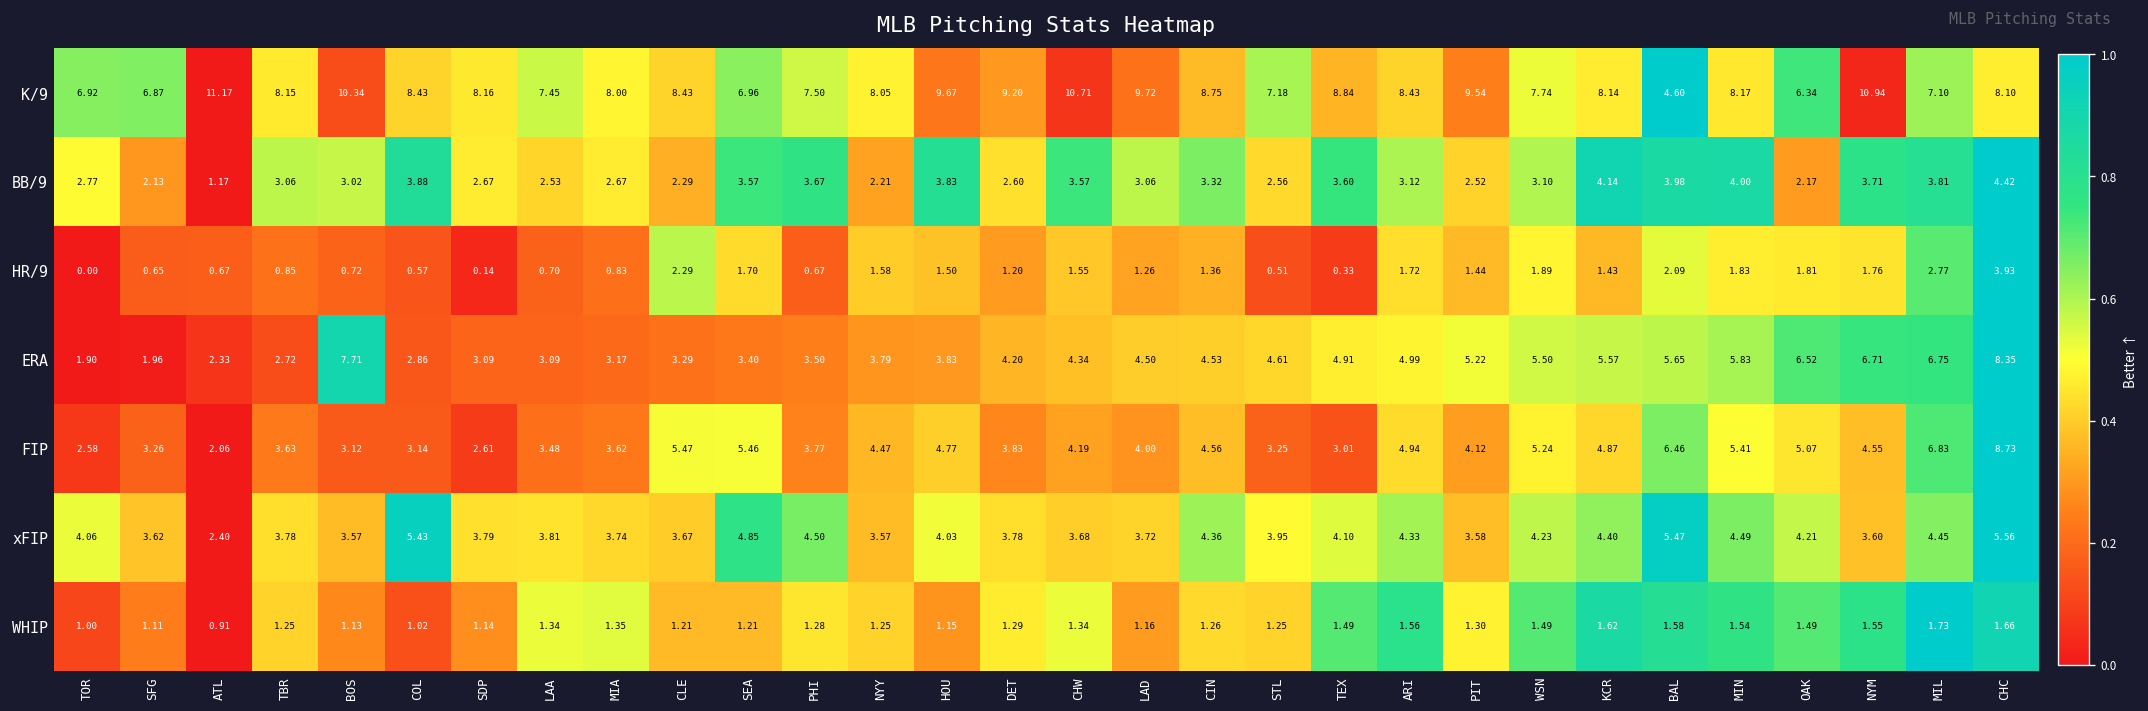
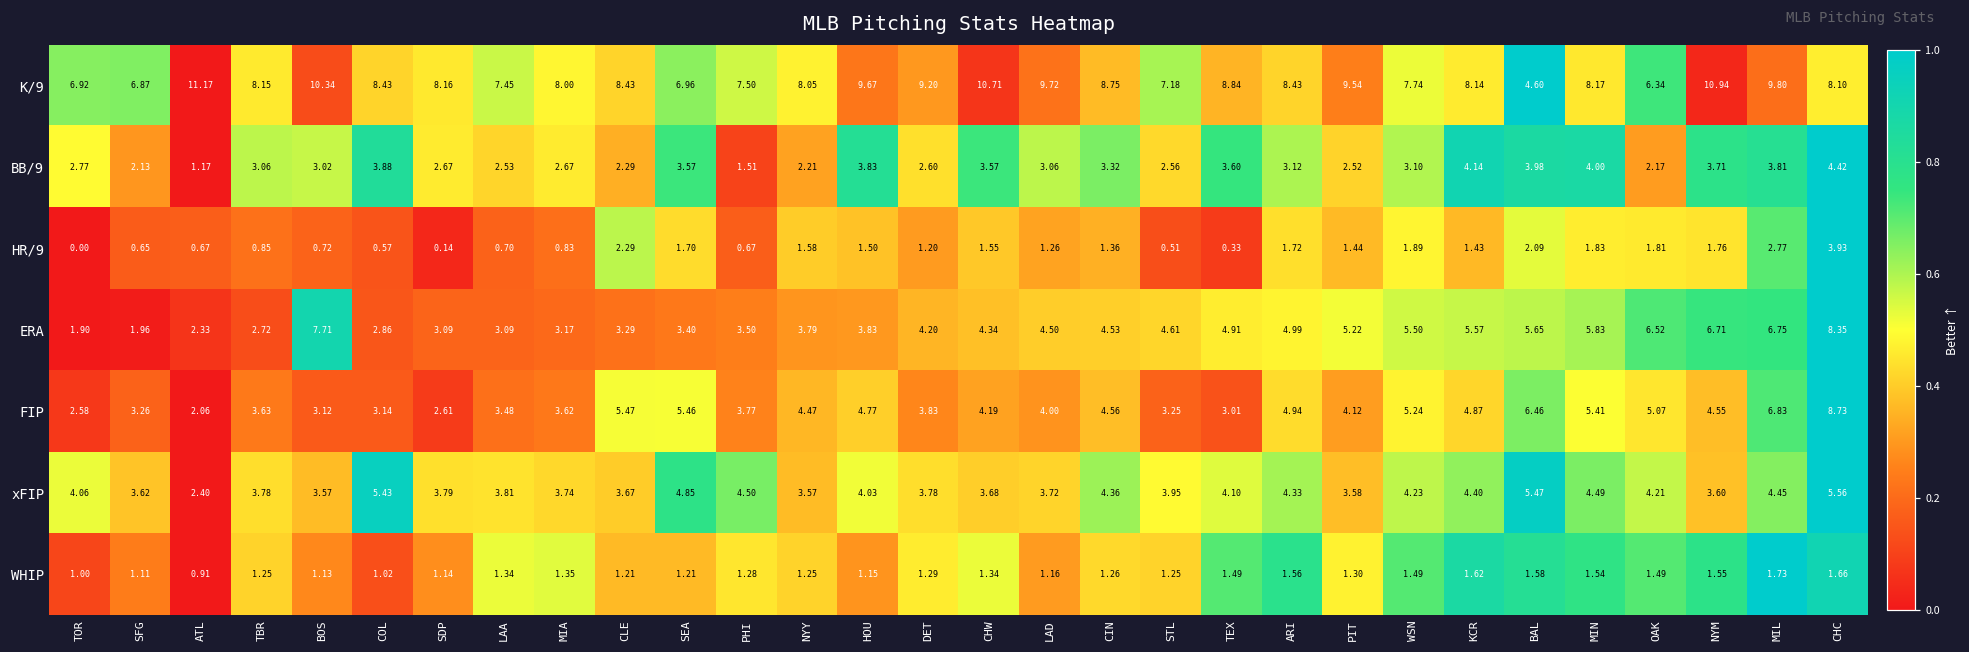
K/9, MIL: 7.10 -> 9.80
BB/9, PHI: 3.67 -> 1.51
